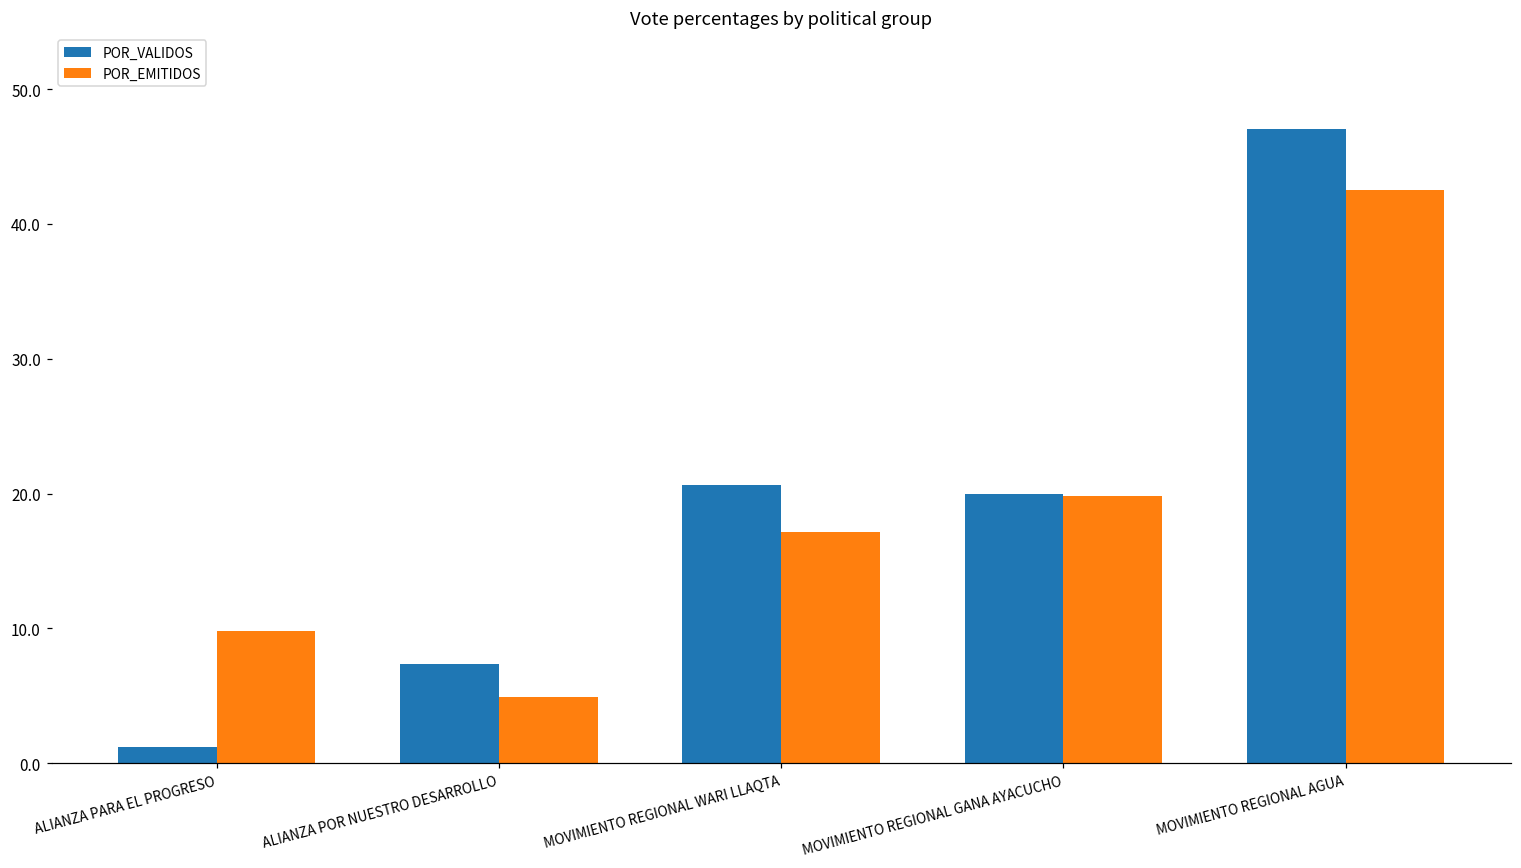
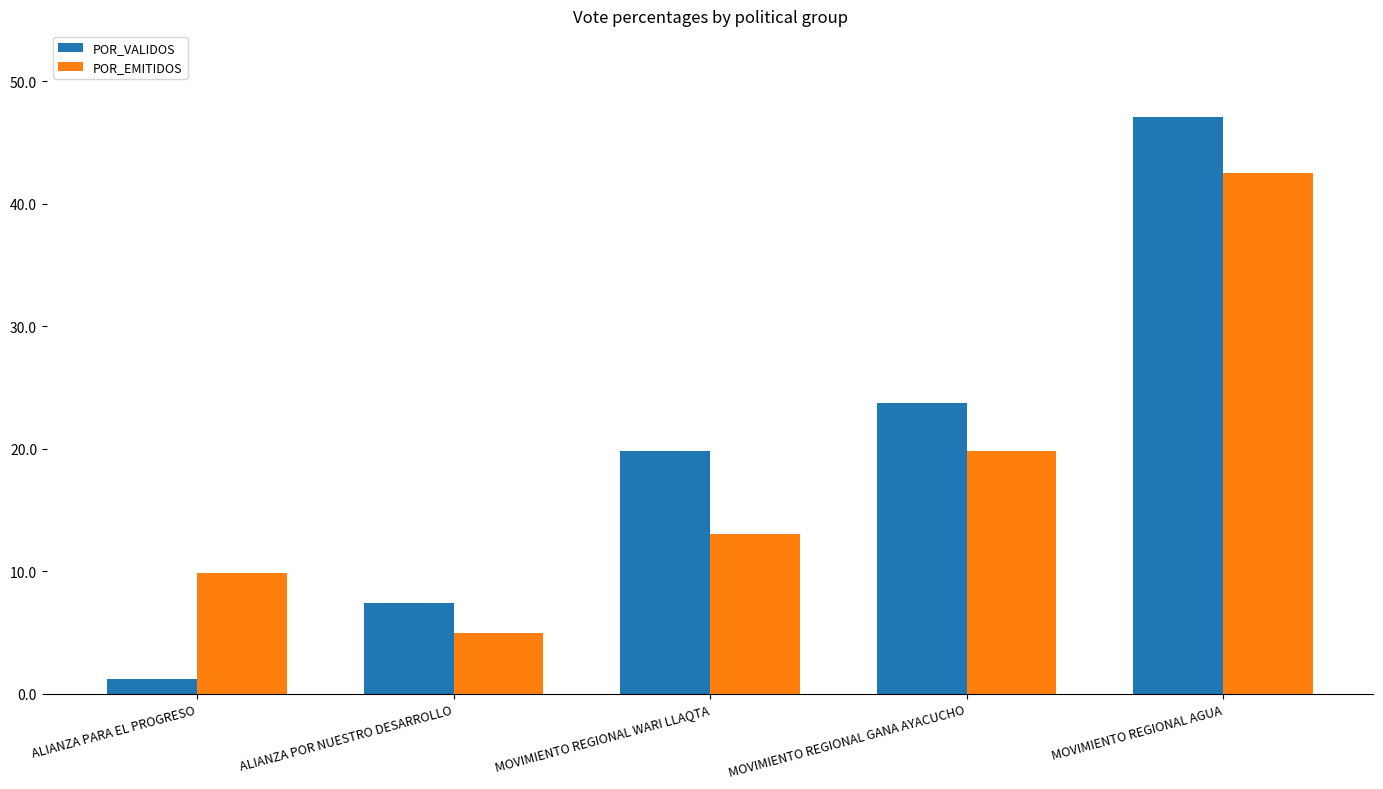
POR_VALIDOS, MOVIMIENTO REGIONAL WARI LLAQTA: 20.6 -> 19.8
POR_EMITIDOS, MOVIMIENTO REGIONAL WARI LLAQTA: 17.2 -> 13.0
POR_VALIDOS, MOVIMIENTO REGIONAL GANA AYACUCHO: 20.0 -> 23.7
